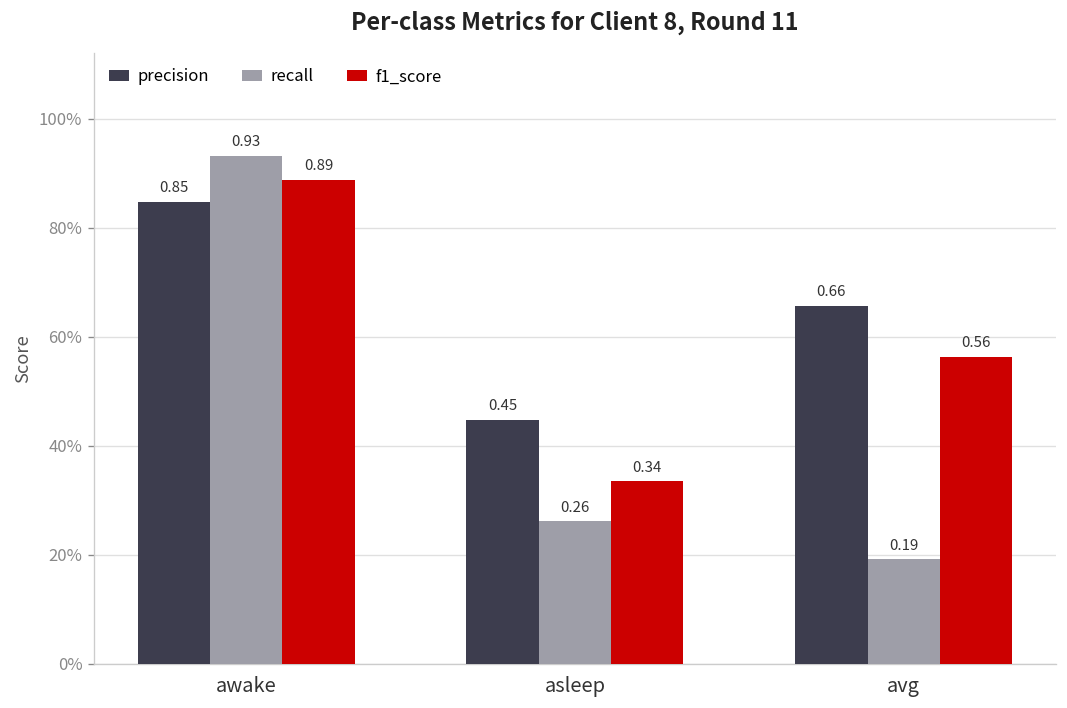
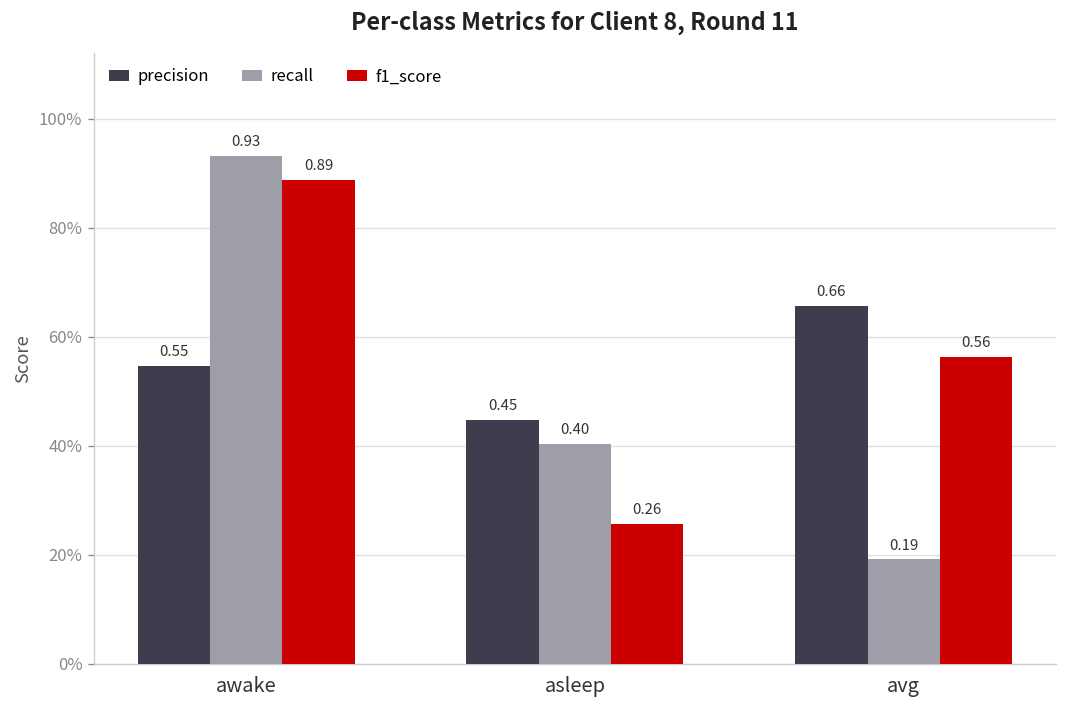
precision, awake: 0.85 -> 0.55
recall, asleep: 0.26 -> 0.40
f1_score, asleep: 0.34 -> 0.26
